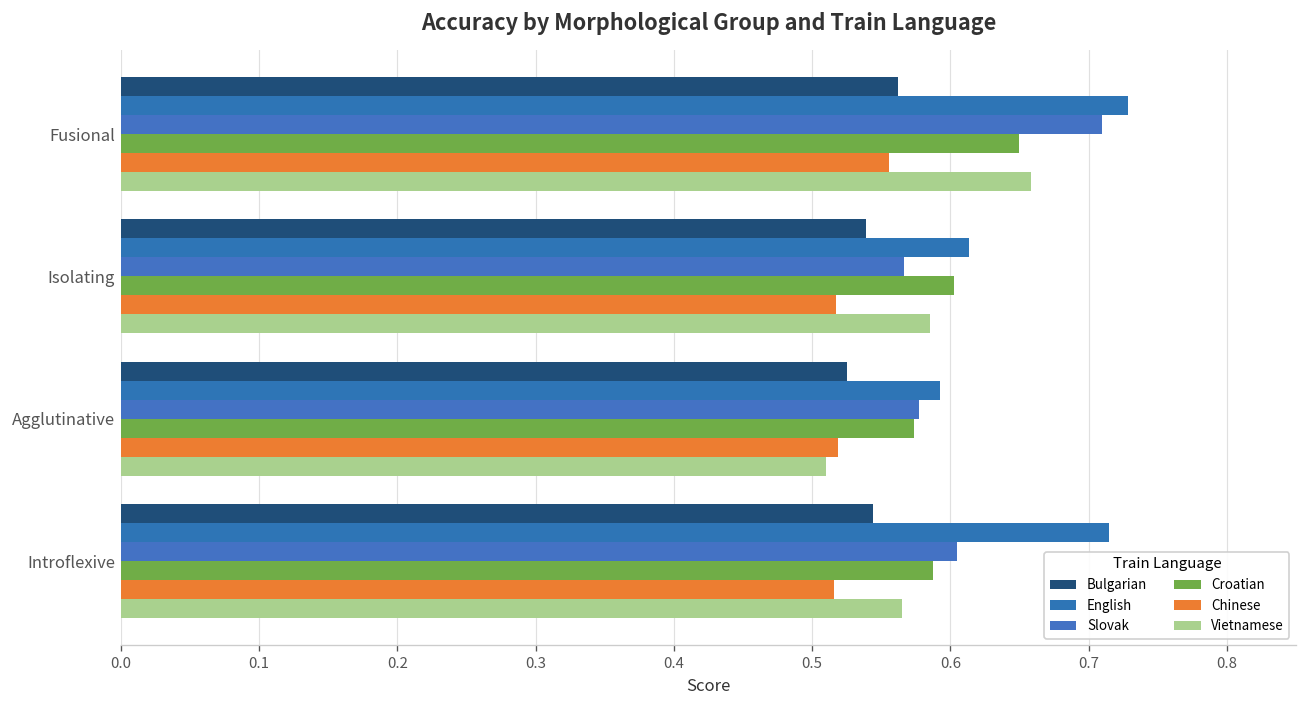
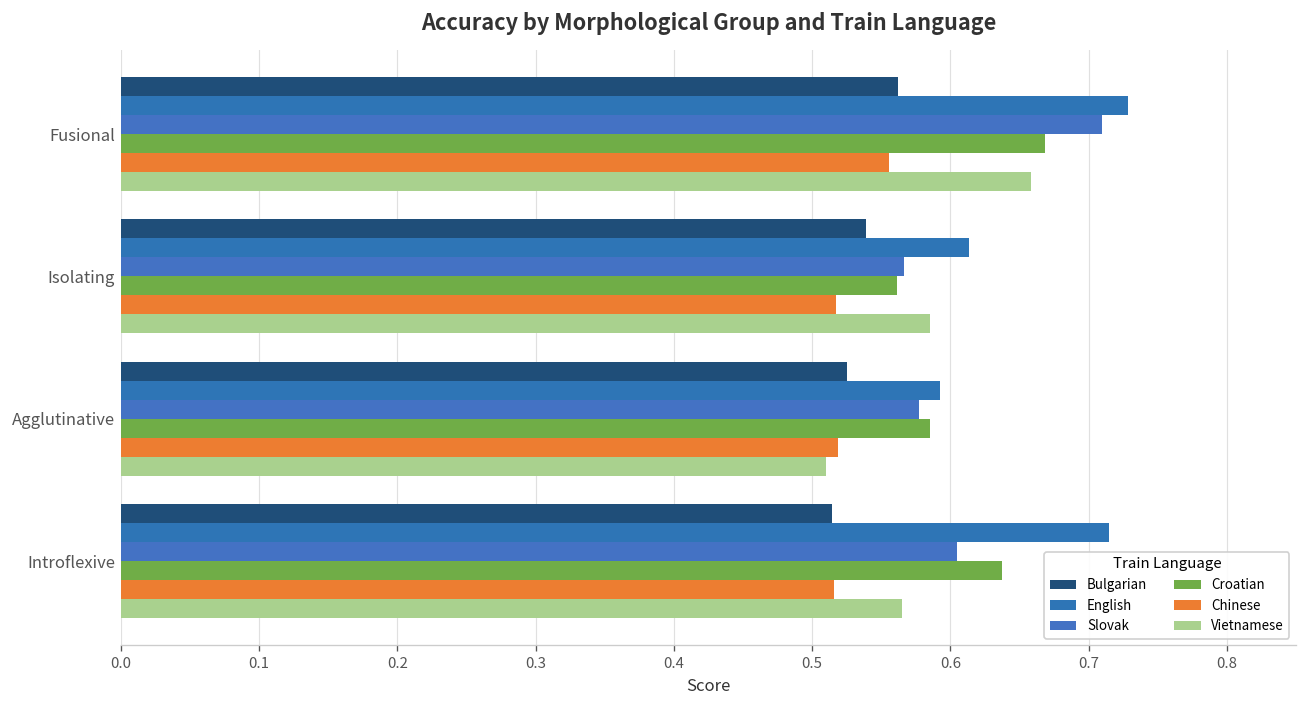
Croatian, Fusional: 0.649 -> 0.668
Croatian, Isolating: 0.602 -> 0.562
Croatian, Agglutinative: 0.574 -> 0.586
Bulgarian, Introflexive: 0.544 -> 0.514
Croatian, Introflexive: 0.587 -> 0.638
